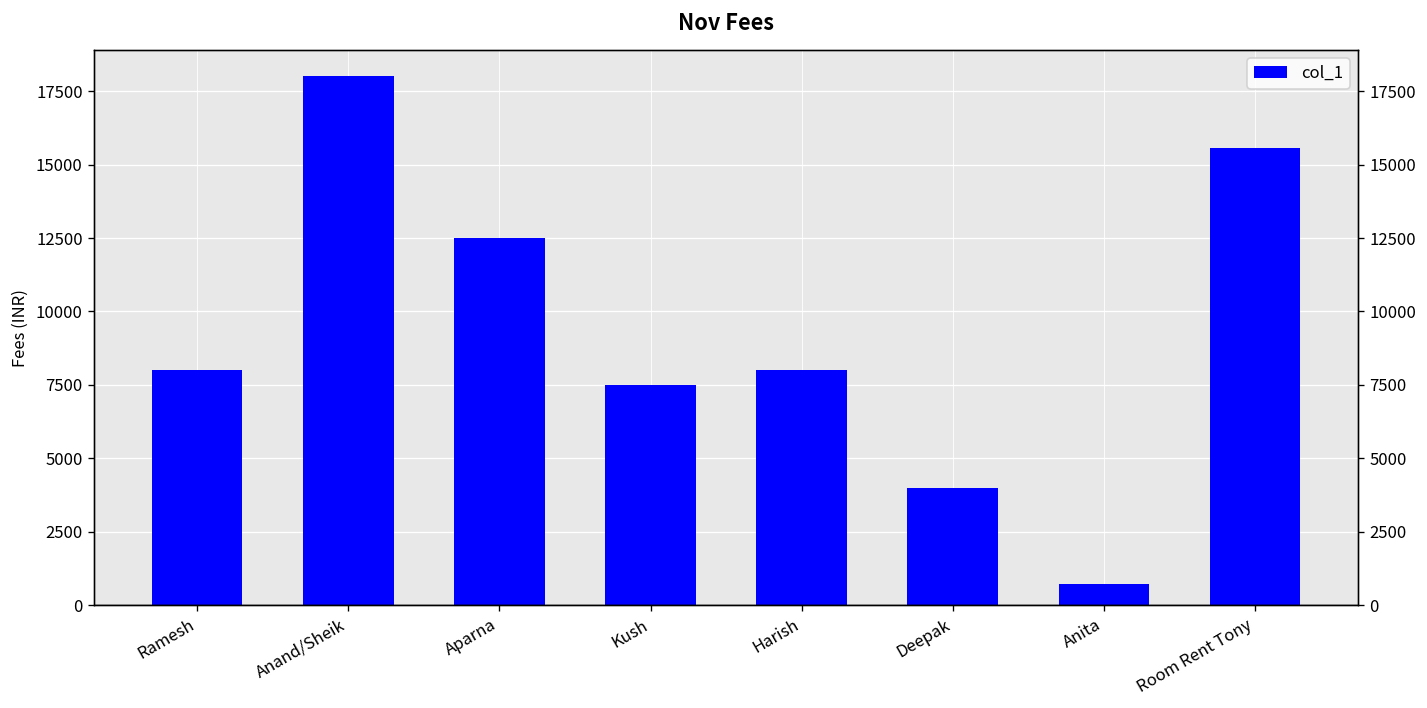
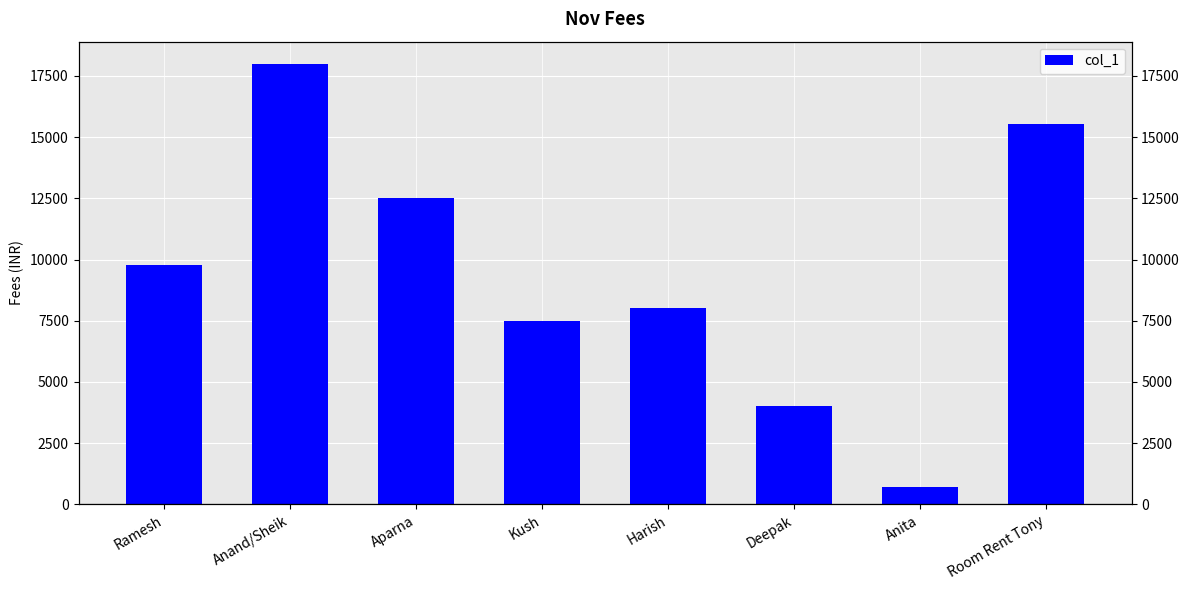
Ramesh: 8000 -> 9800
